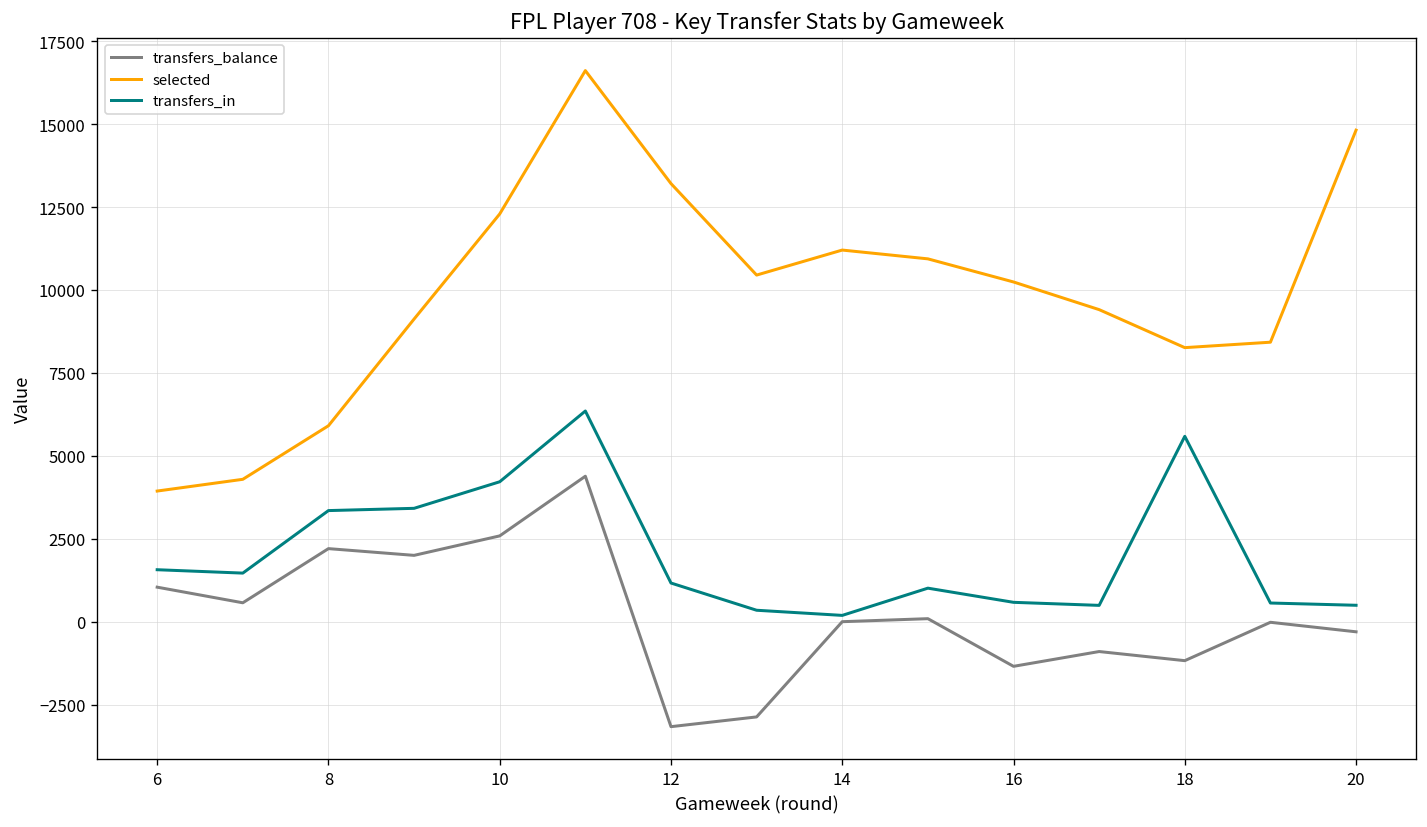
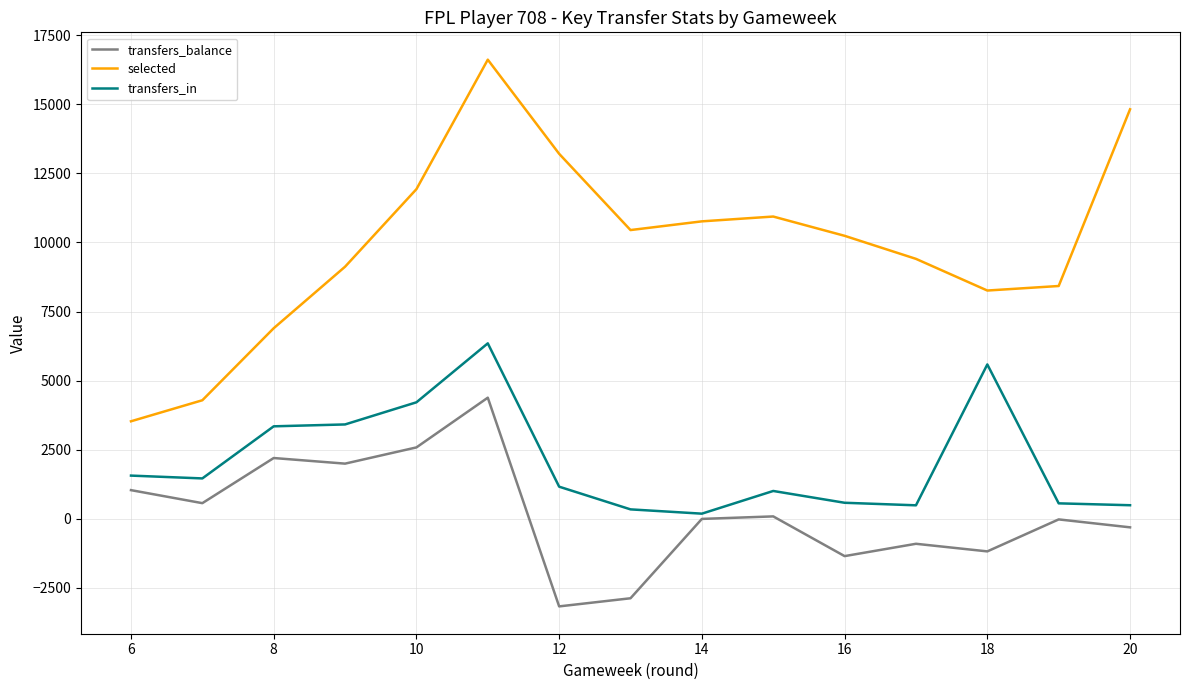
selected, 6: 3900 -> 3500
selected, 8: 5900 -> 6900
selected, 10: 12300 -> 11900
selected, 14: 11200 -> 10800
